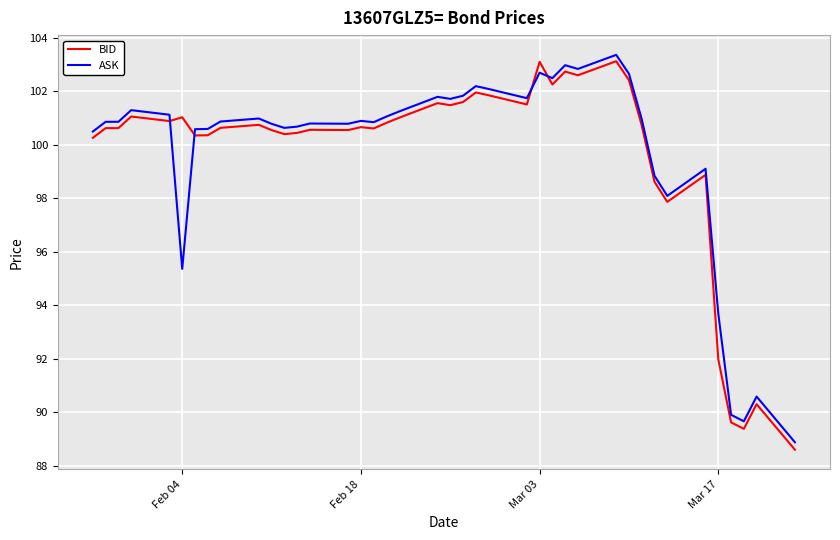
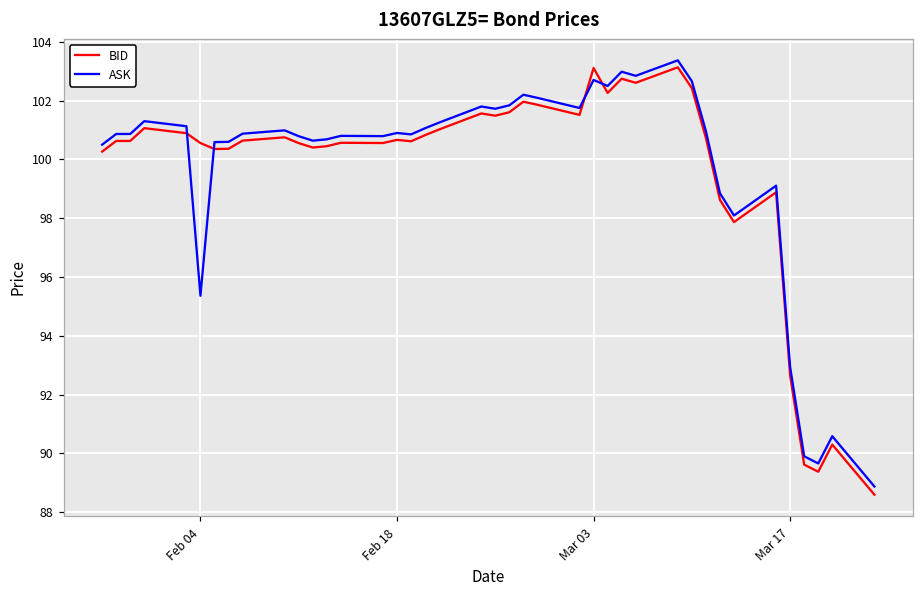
BID, Feb 04: 101.0 -> 100.6
BID, Mar 17: 92.0 -> 92.6
ASK, Mar 17: 93.7 -> 92.9
